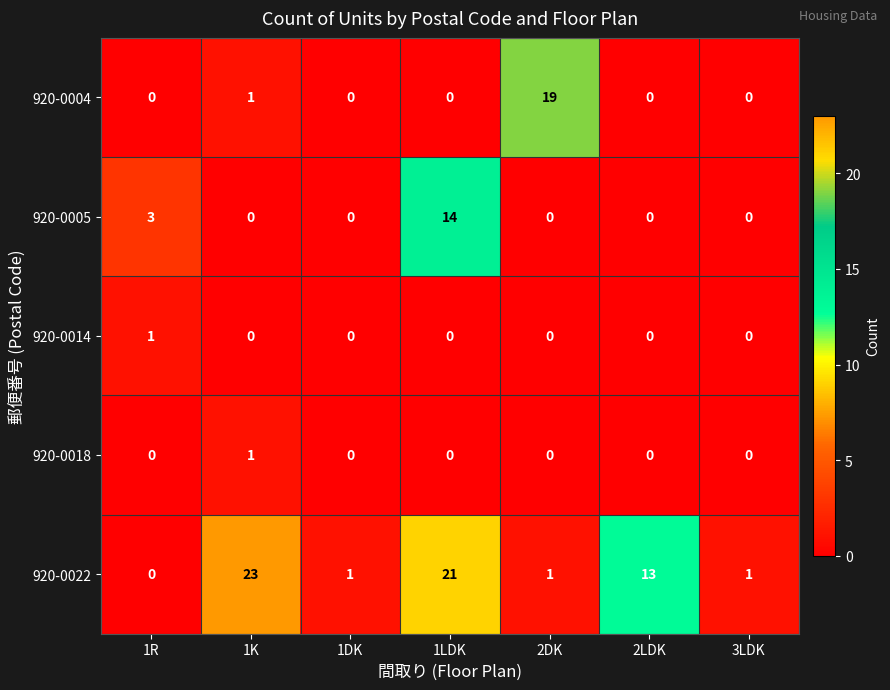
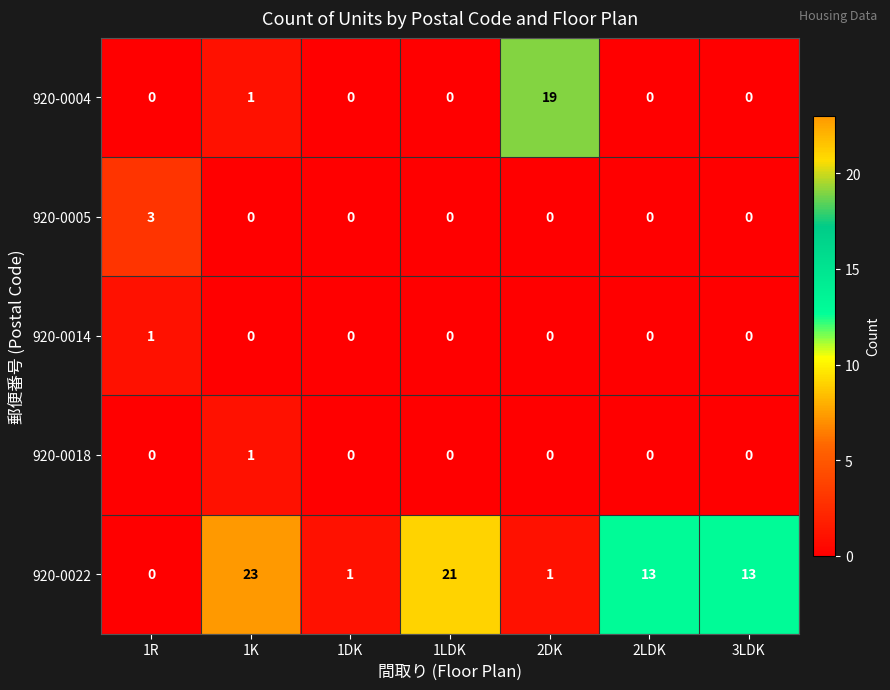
920-0005, 1LDK: 14 -> 0
920-0022, 3LDK: 1 -> 13
